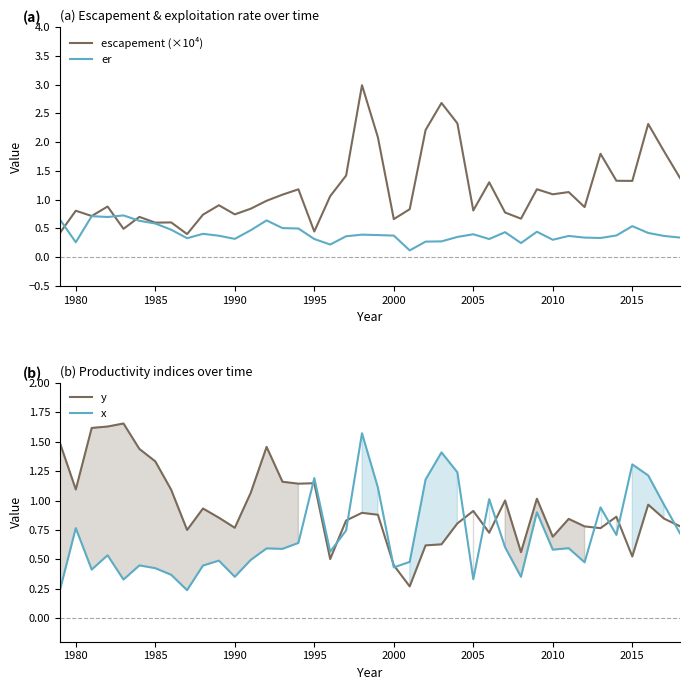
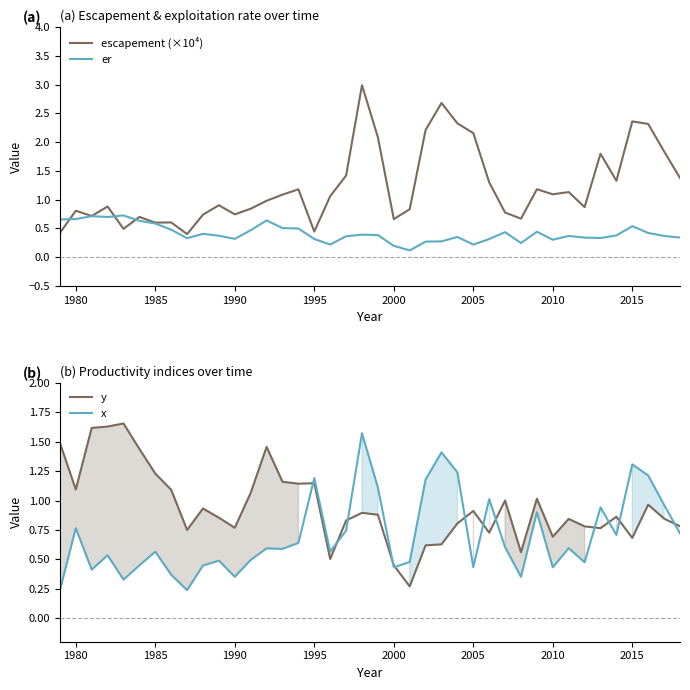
(a) Escapement & exploitation rate over time, er, 1980: 0.3 -> 0.7
(a) Escapement & exploitation rate over time, er, 2000: 0.4 -> 0.2
(a) Escapement & exploitation rate over time, escapement (×10⁴), 2005: 0.8 -> 2.2
(a) Escapement & exploitation rate over time, er, 2005: 0.4 -> 0.2
(a) Escapement & exploitation rate over time, escapement (×10⁴), 2015: 1.3 -> 2.4
(b) Productivity indices over time, y, 1985: 1.33 -> 1.23
(b) Productivity indices over time, x, 1985: 0.43 -> 0.57
(b) Productivity indices over time, x, 2005: 0.33 -> 0.43
(b) Productivity indices over time, x, 2010: 0.58 -> 0.43
(b) Productivity indices over time, y, 2015: 0.52 -> 0.68
